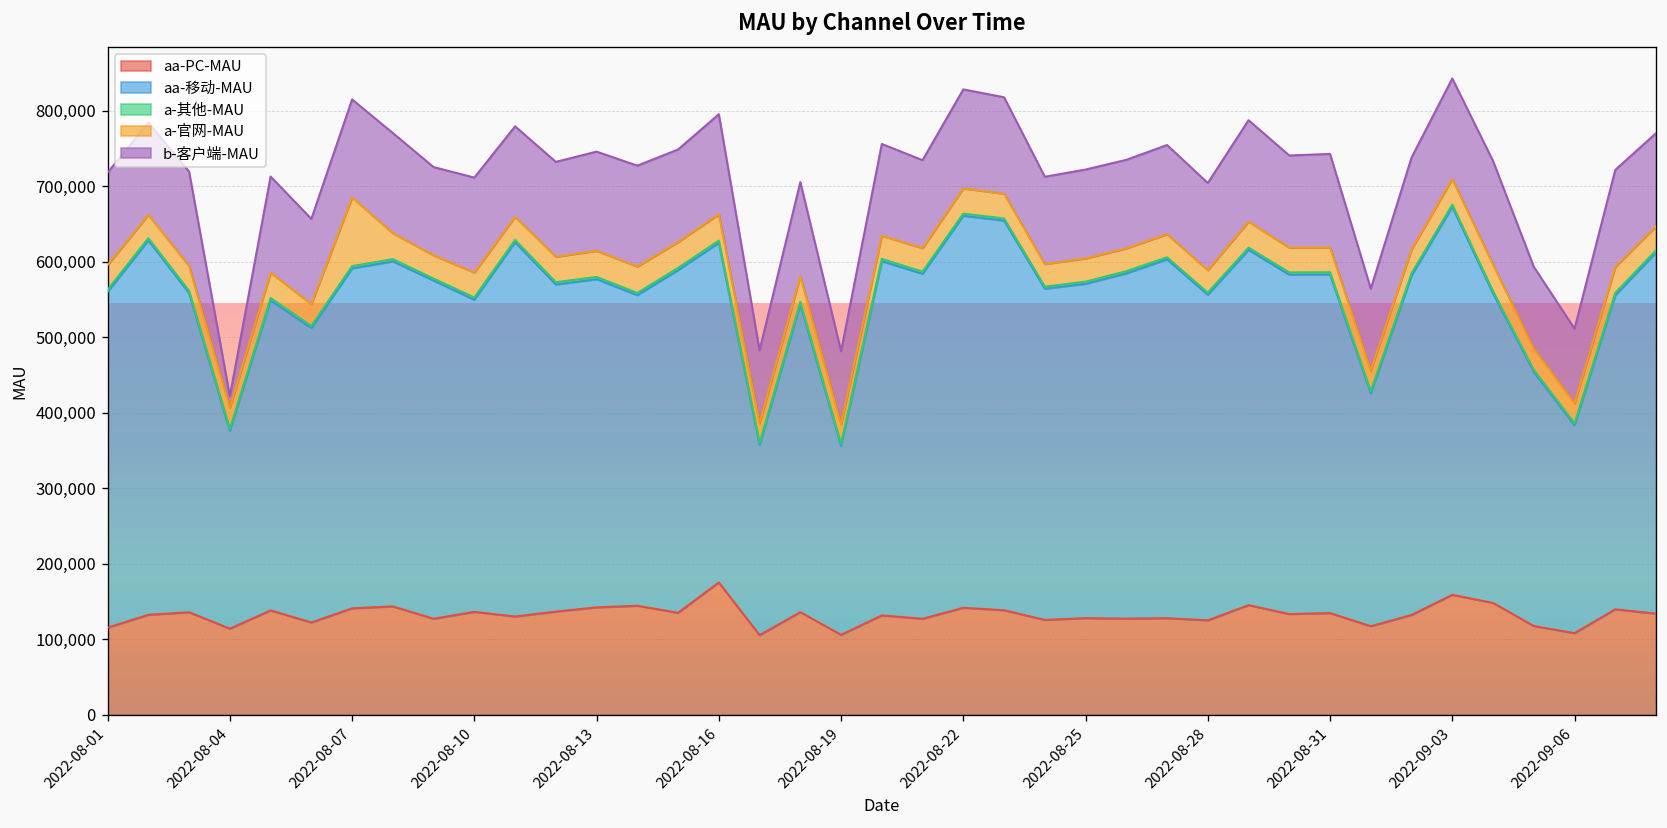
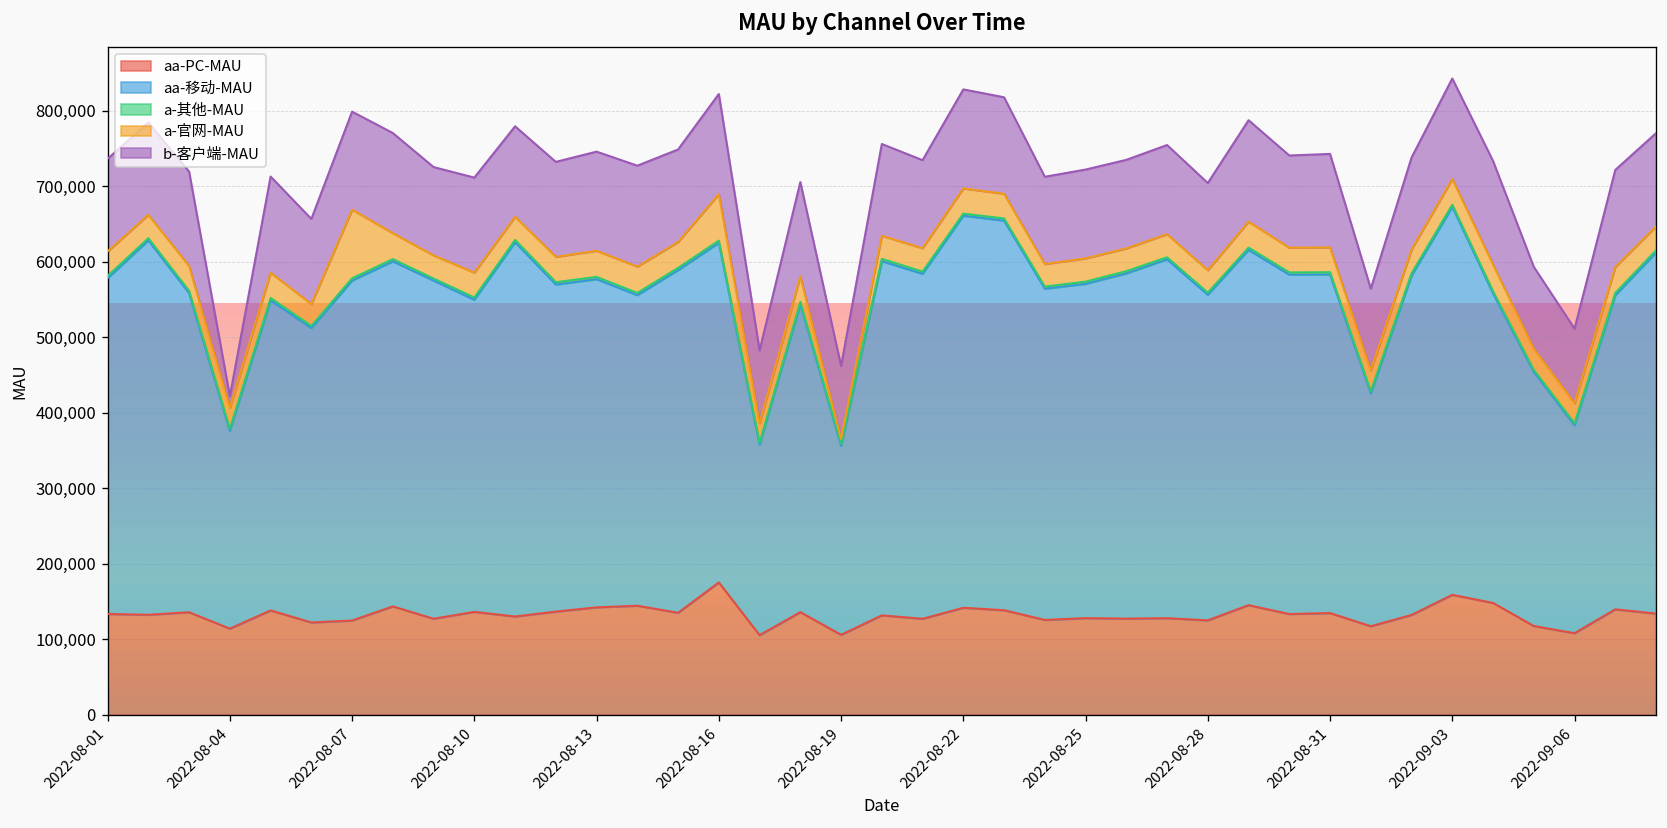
aa-PC-MAU, 2022-08-01: 120,000 -> 130,000
aa-PC-MAU, 2022-08-07: 140,000 -> 120,000
a-官网-MAU, 2022-08-16: 30,000 -> 60,000
a-官网-MAU, 2022-08-19: 30,000 -> 10,000
